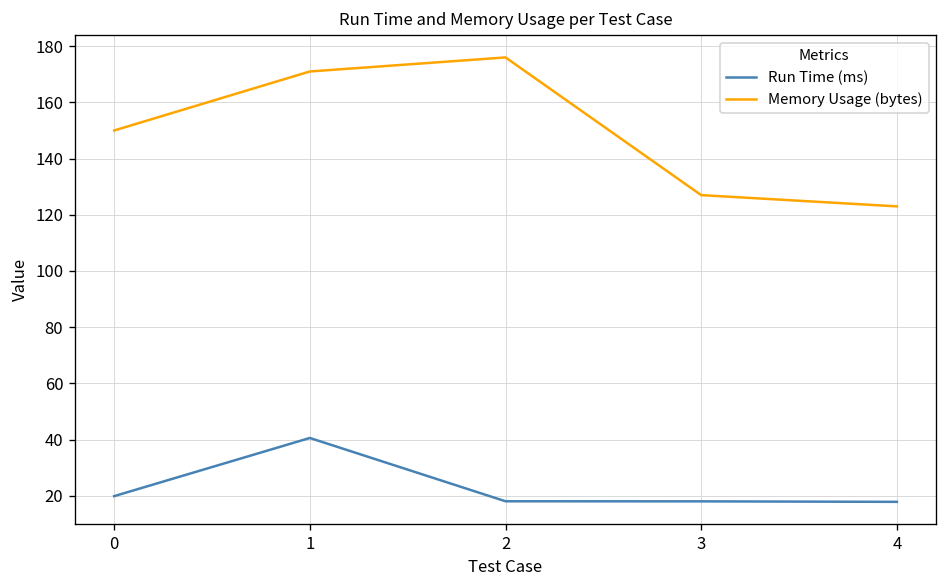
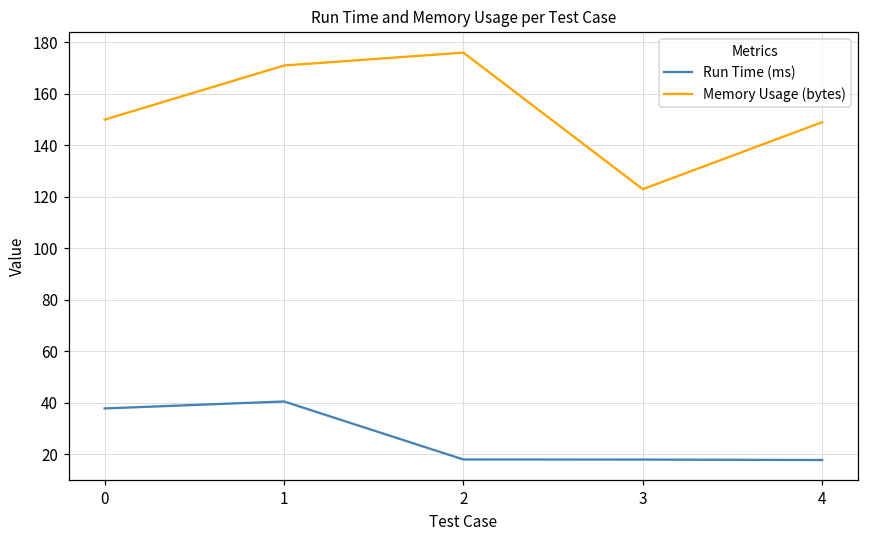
Run Time (ms), 0: 20 -> 38
Memory Usage (bytes), 3: 127 -> 123
Memory Usage (bytes), 4: 123 -> 149
